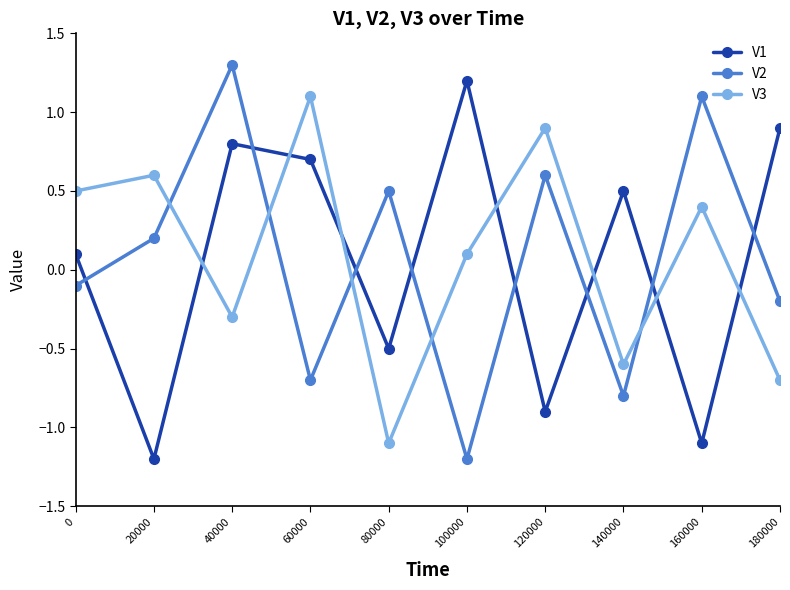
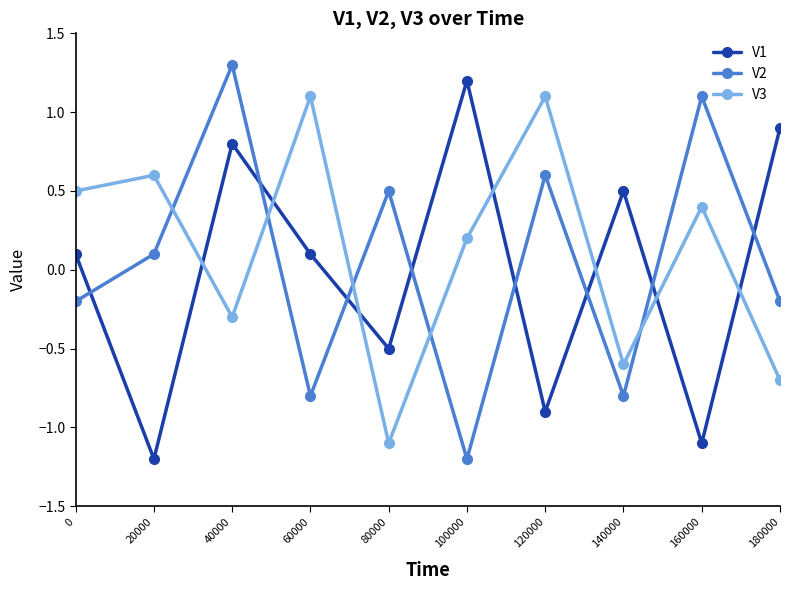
V2, 0: -0.1 -> -0.2
V2, 20000: 0.2 -> 0.1
V1, 60000: 0.7 -> 0.1
V2, 60000: -0.7 -> -0.8
V3, 100000: 0.1 -> 0.2
V3, 120000: 0.9 -> 1.1
